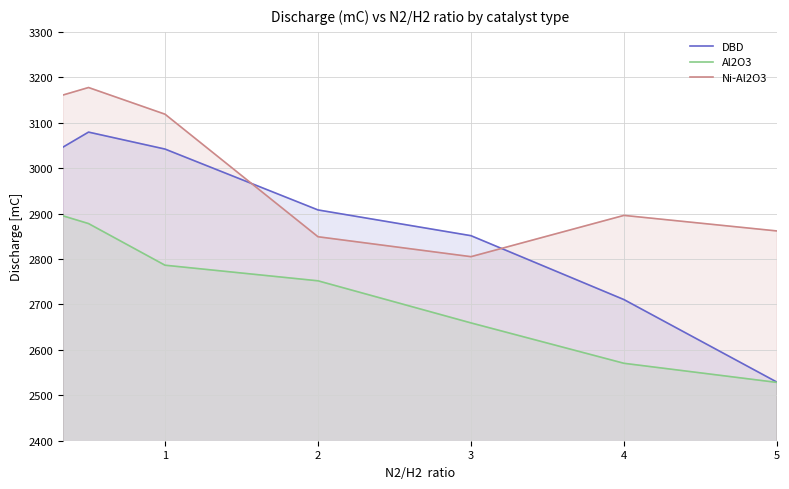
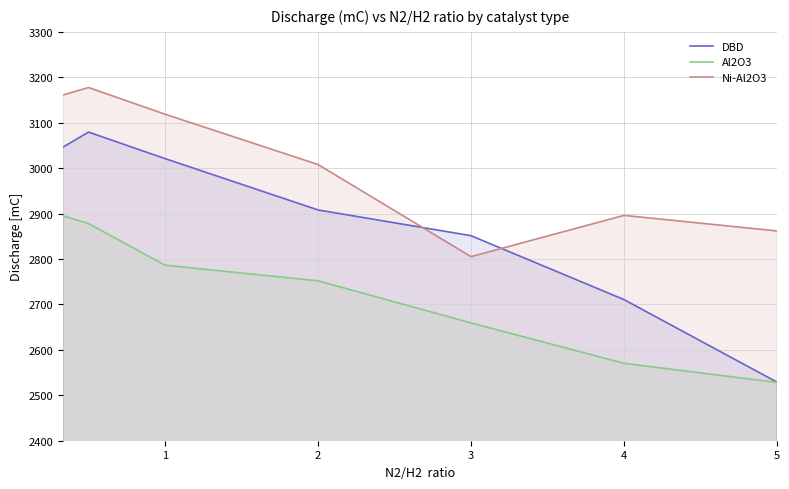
DBD, 1: 3040 -> 3020
Ni-Al2O3, 2: 2850 -> 3010
